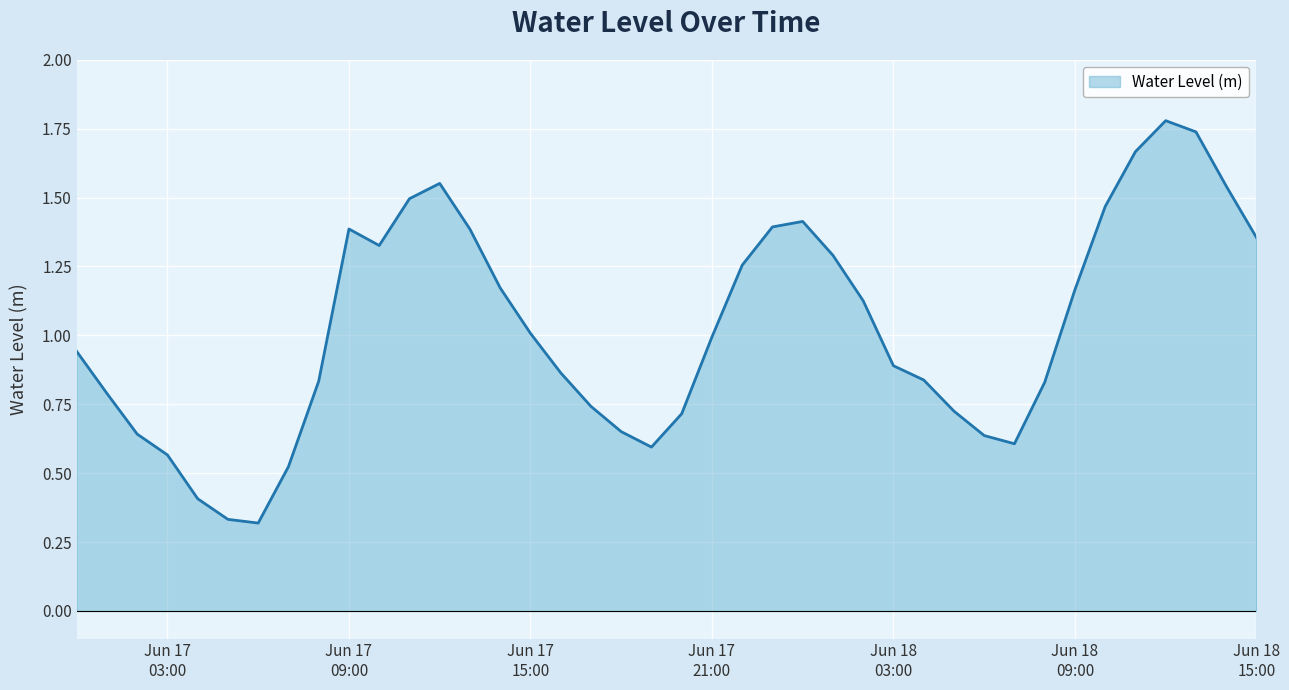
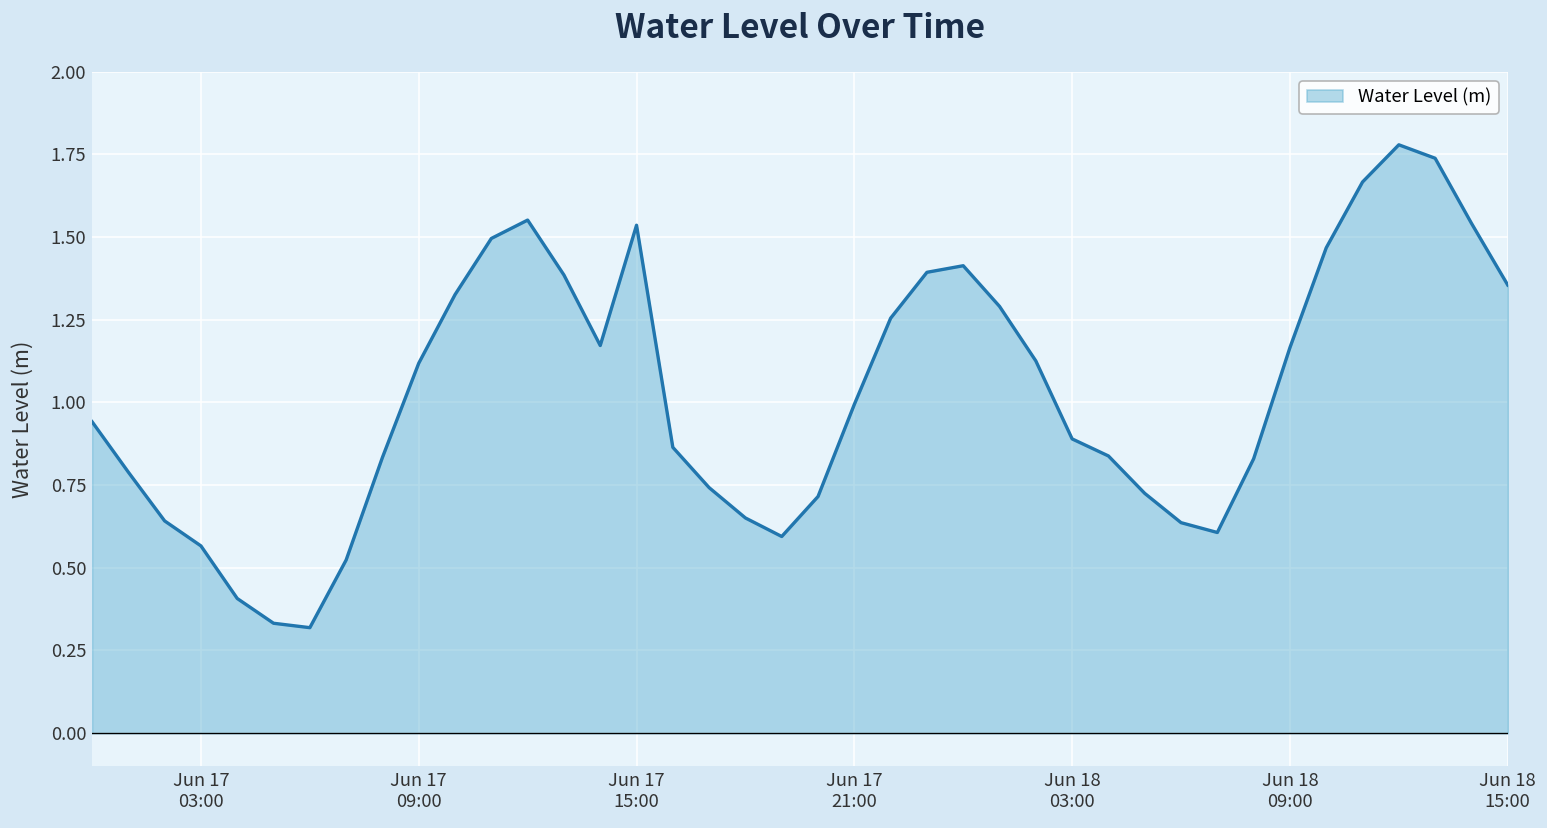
Jun 17 09:00: 1.39 -> 1.12
Jun 17 15:00: 1.01 -> 1.54
